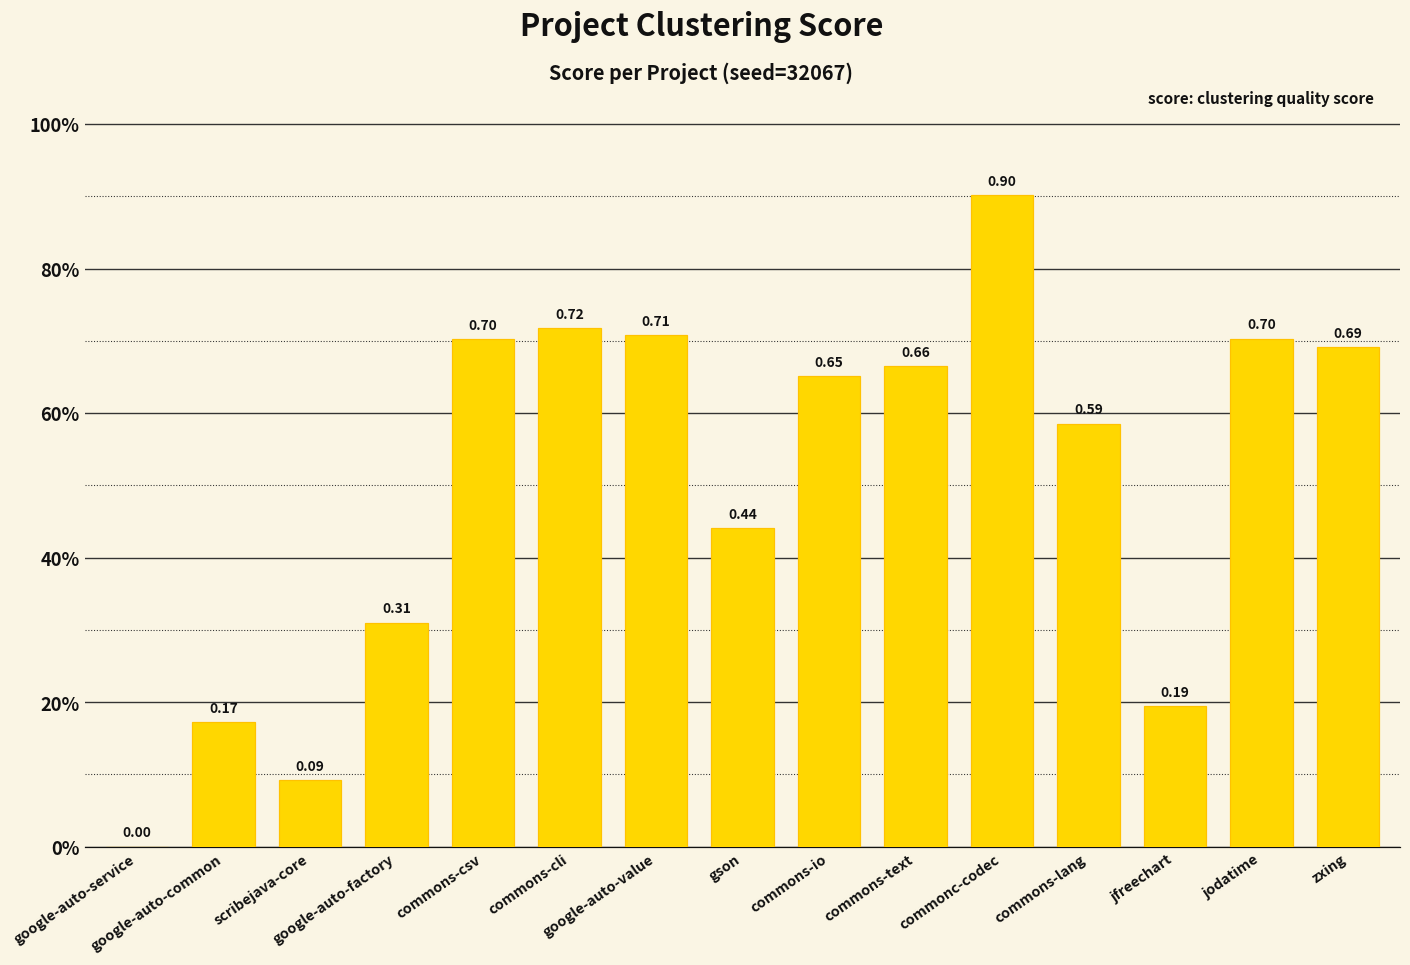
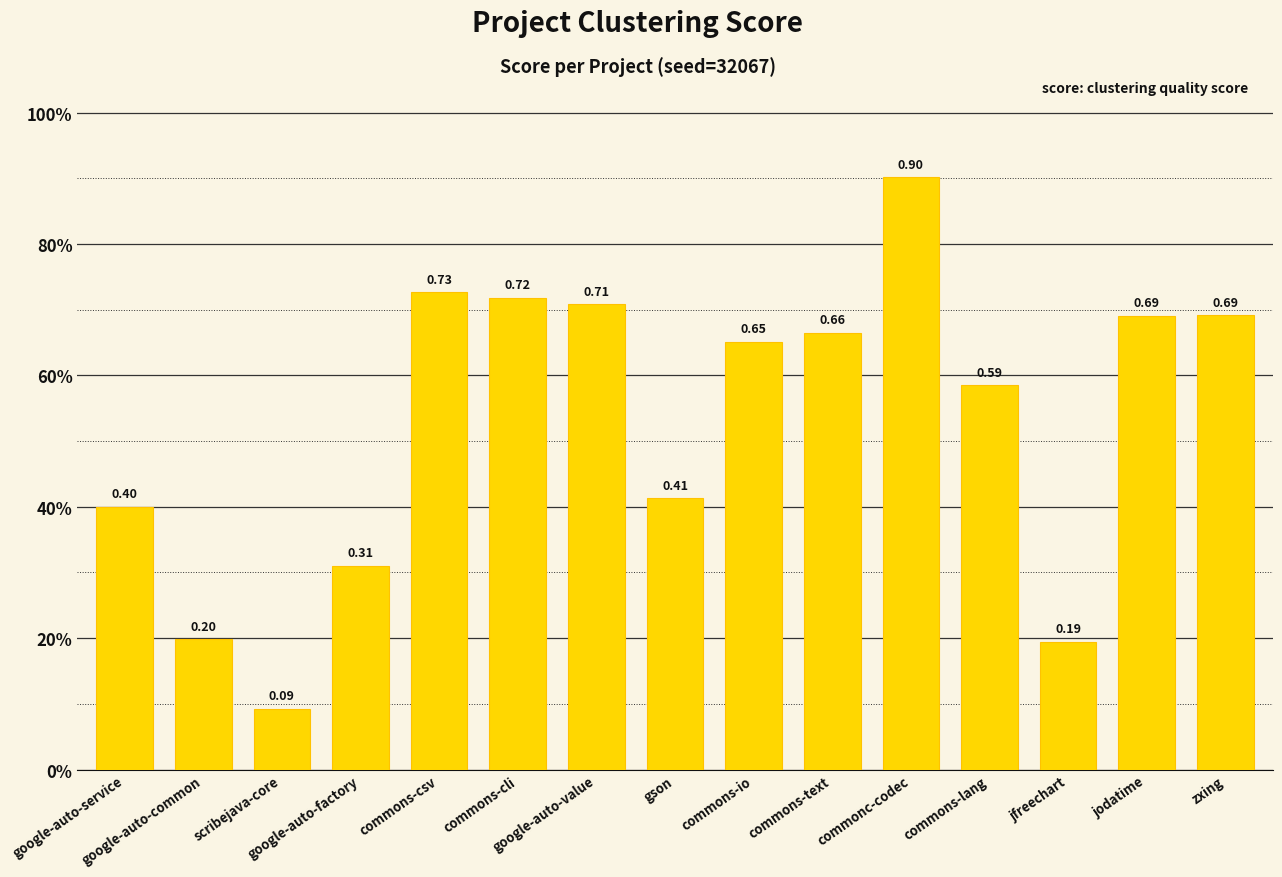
google-auto-service: 0.00 -> 0.40
google-auto-common: 0.17 -> 0.20
commons-csv: 0.70 -> 0.73
gson: 0.44 -> 0.41
jodatime: 0.70 -> 0.69
